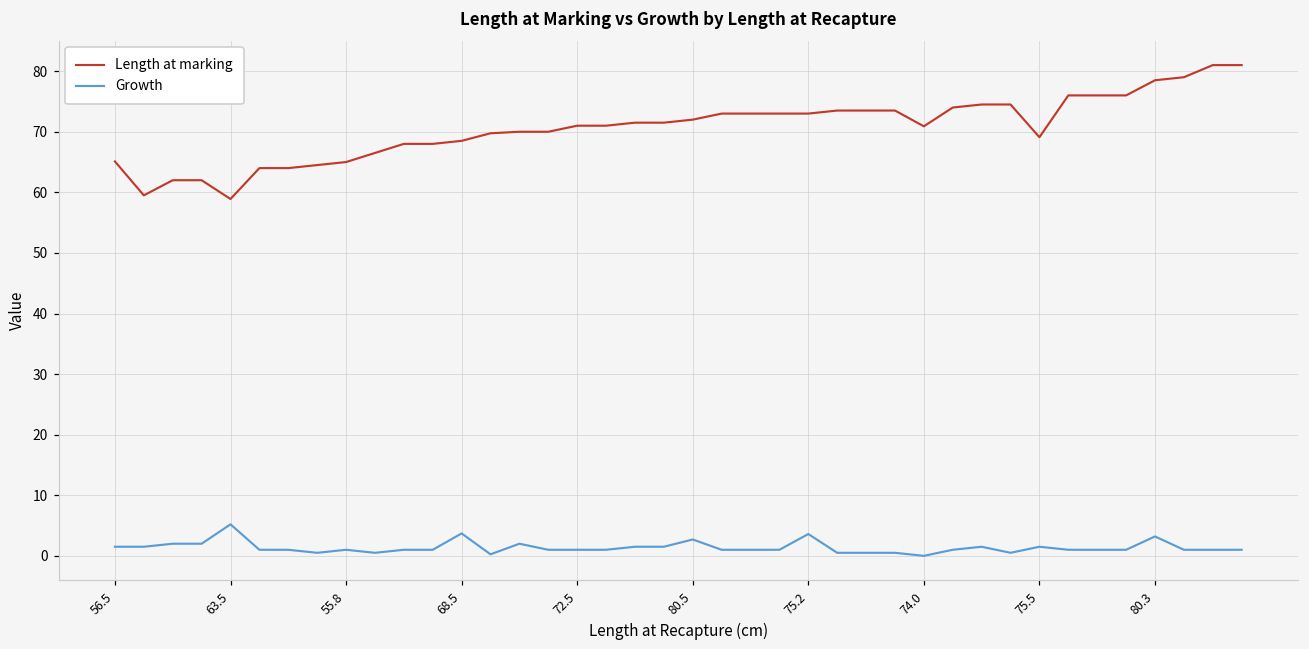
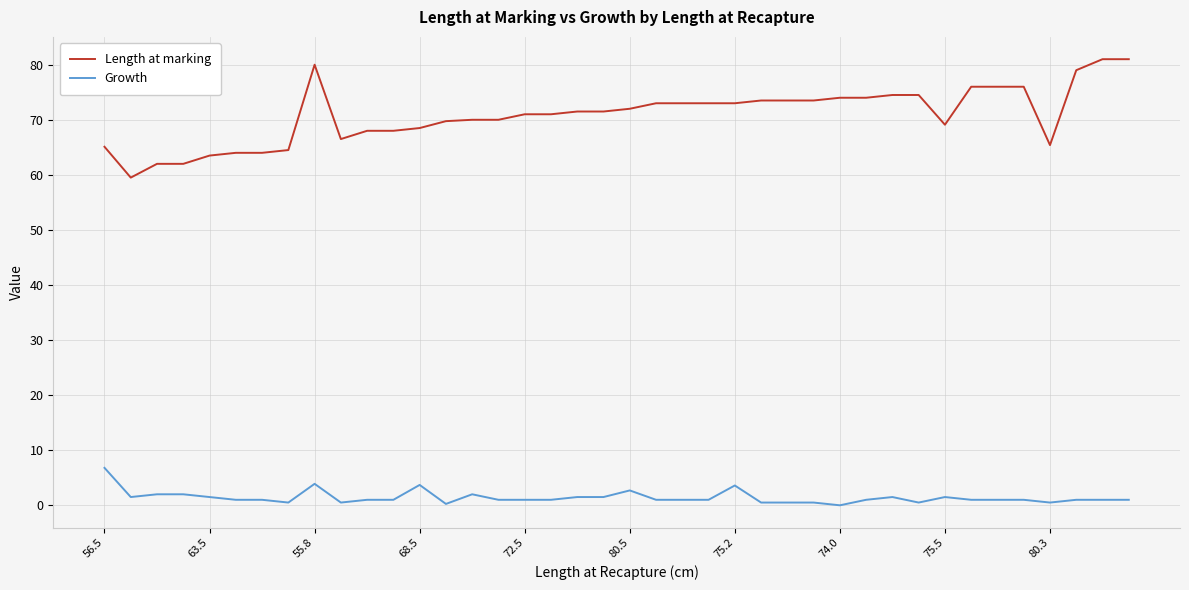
Growth, 56.5: 2 -> 7
Length at marking, 63.5: 59 -> 64
Growth, 63.5: 5 -> 2
Length at marking, 55.8: 65 -> 80
Growth, 55.8: 1 -> 4
Length at marking, 74.0: 71 -> 74
Length at marking, 80.3: 79 -> 65
Growth, 80.3: 3 -> 1
